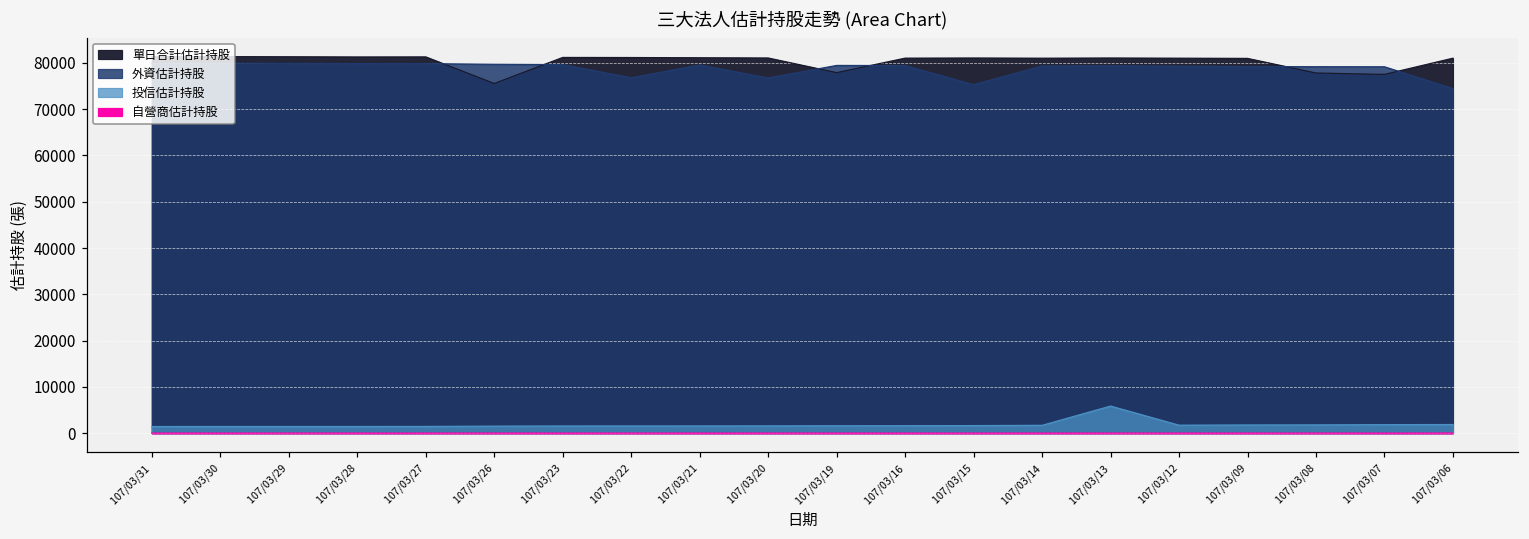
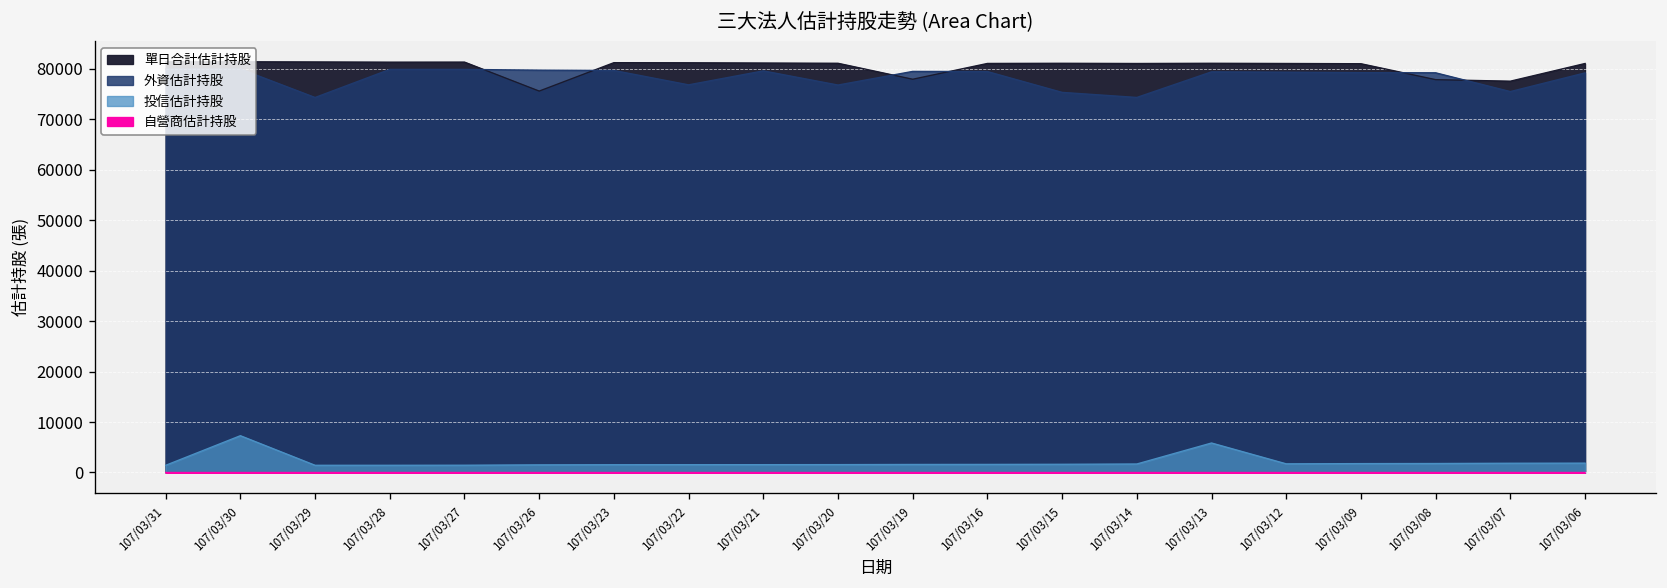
投信估計持股, 107/03/30: 1000 -> 7000
外資估計持股, 107/03/29: 80000 -> 74000
外資估計持股, 107/03/14: 79000 -> 74000
外資估計持股, 107/03/07: 79000 -> 75000
外資估計持股, 107/03/06: 74000 -> 79000
